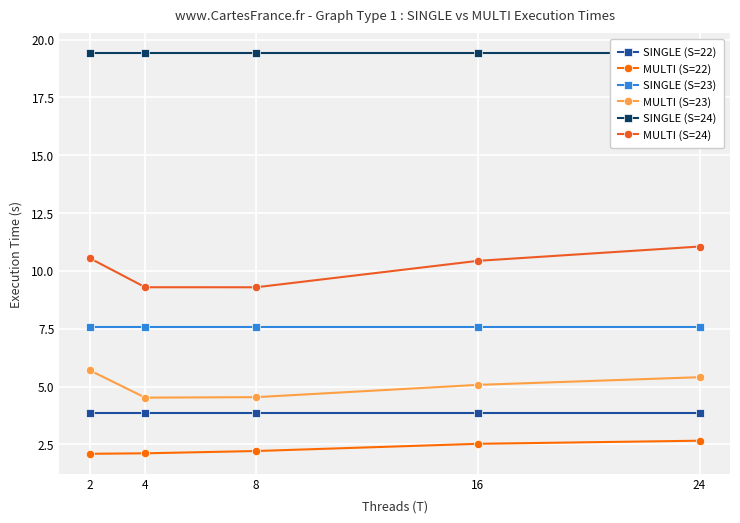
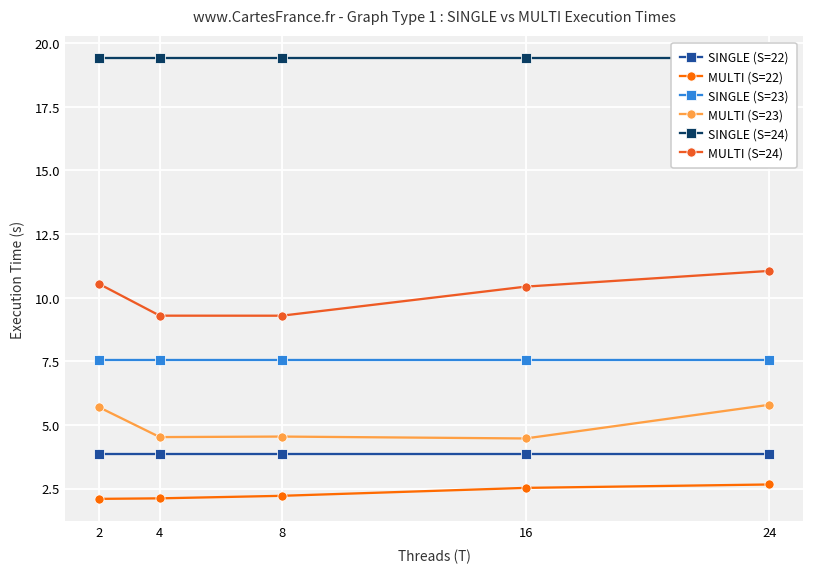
MULTI (S=23), 16: 5.1 -> 4.5
MULTI (S=23), 24: 5.4 -> 5.8
